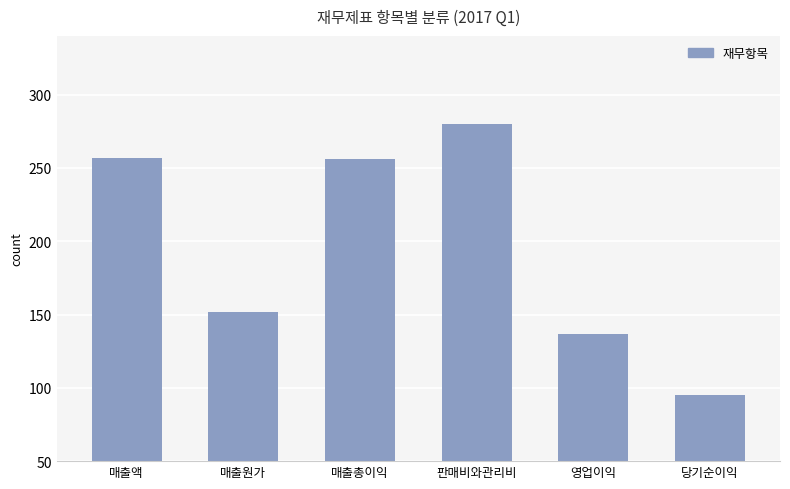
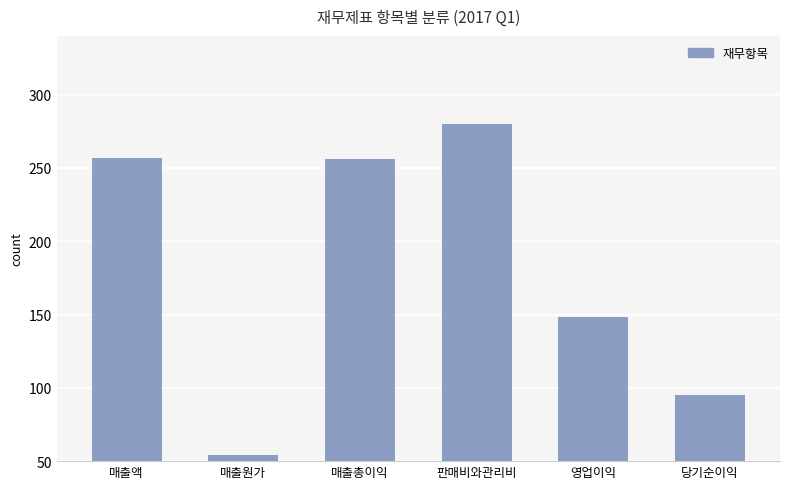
매출원가: 152 -> 54
영업이익: 137 -> 148
